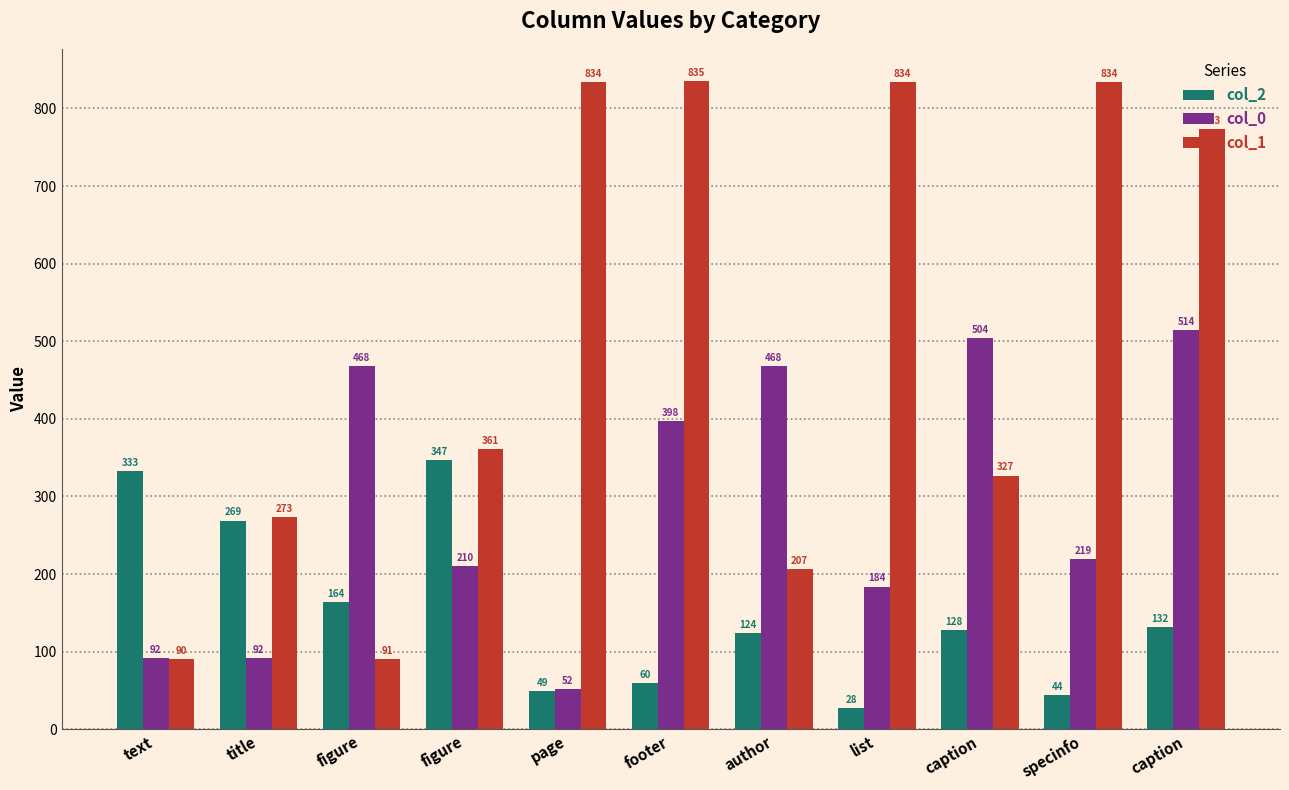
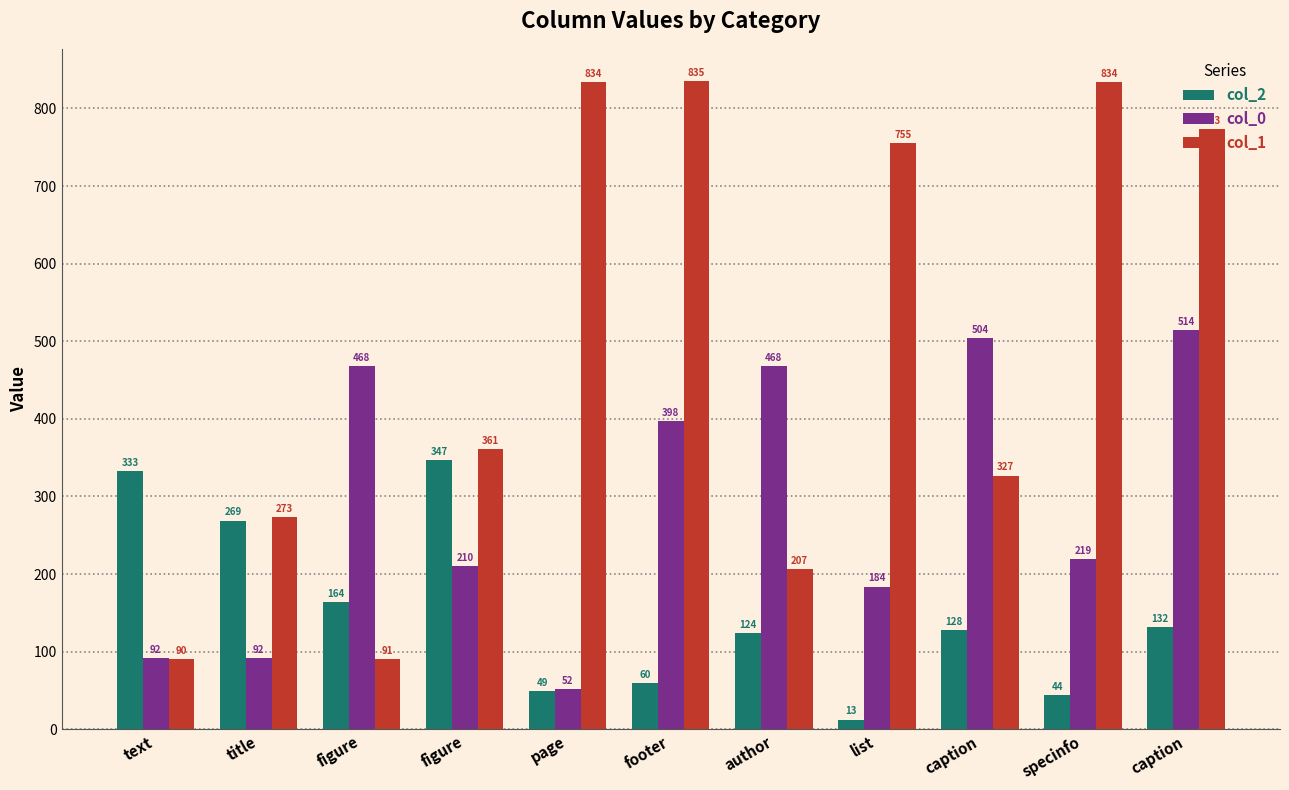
col_2, list: 28 -> 13
col_1, list: 834 -> 755
